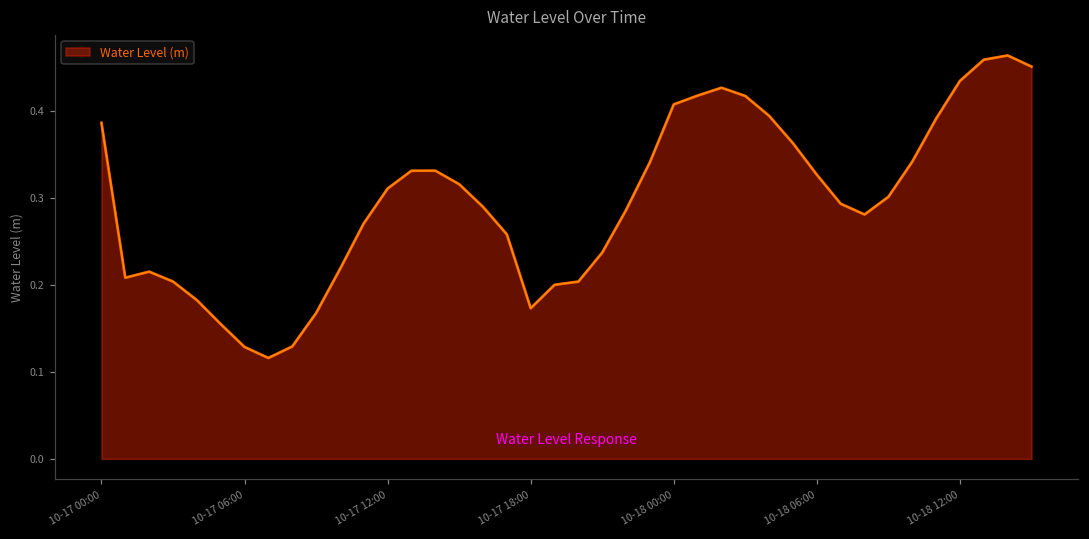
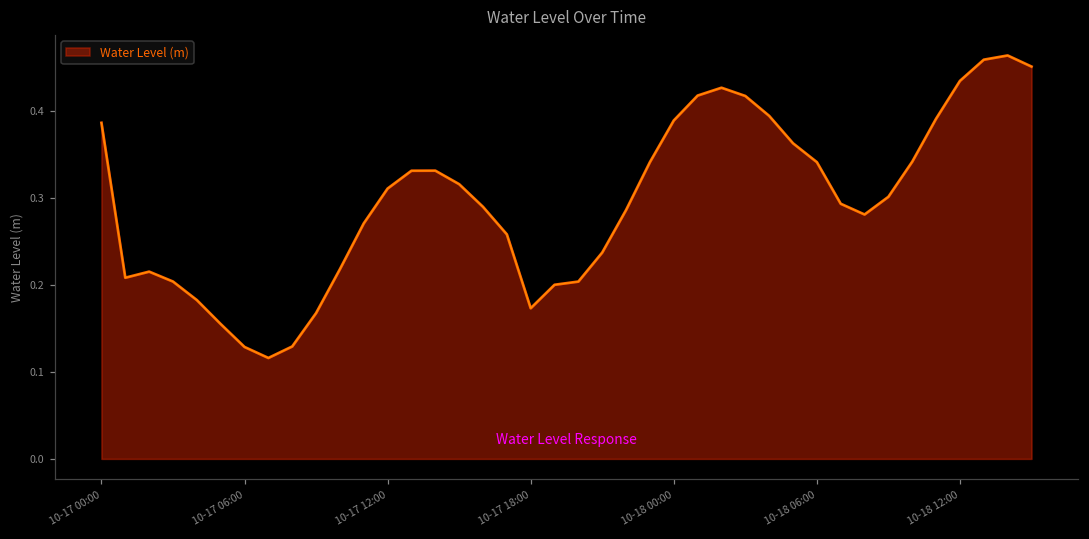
10-18 00:00: 0.41 -> 0.39
10-18 06:00: 0.33 -> 0.34
